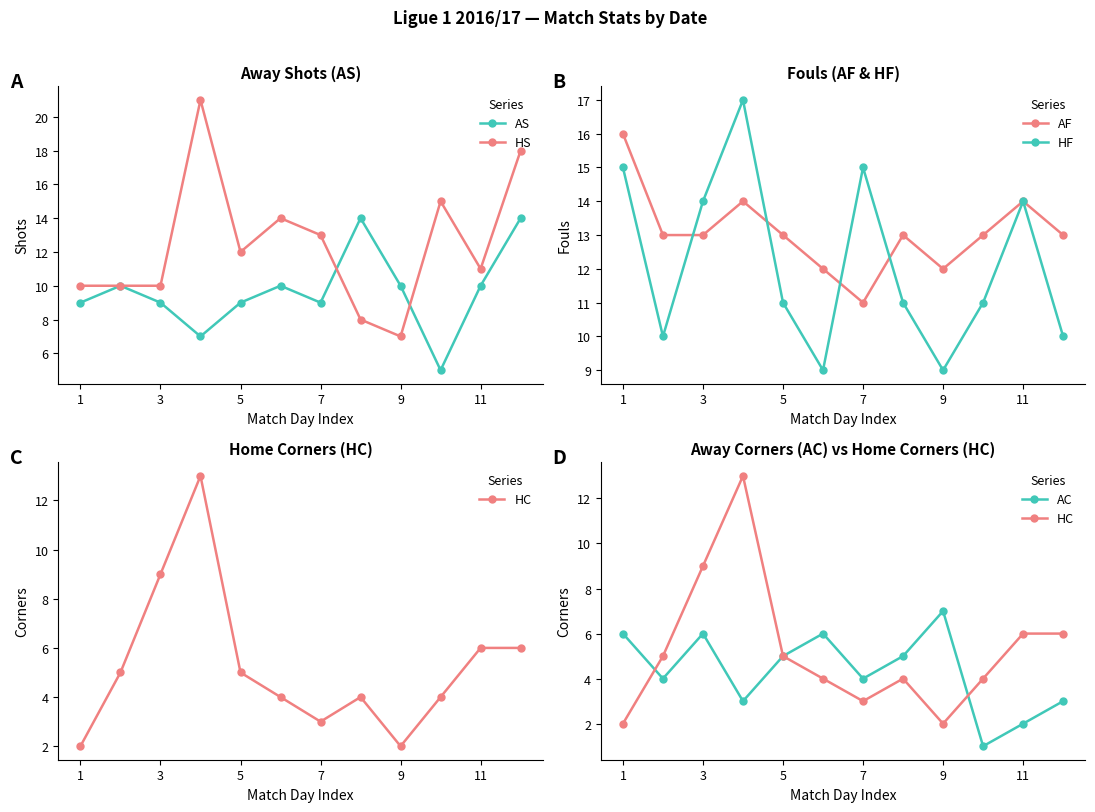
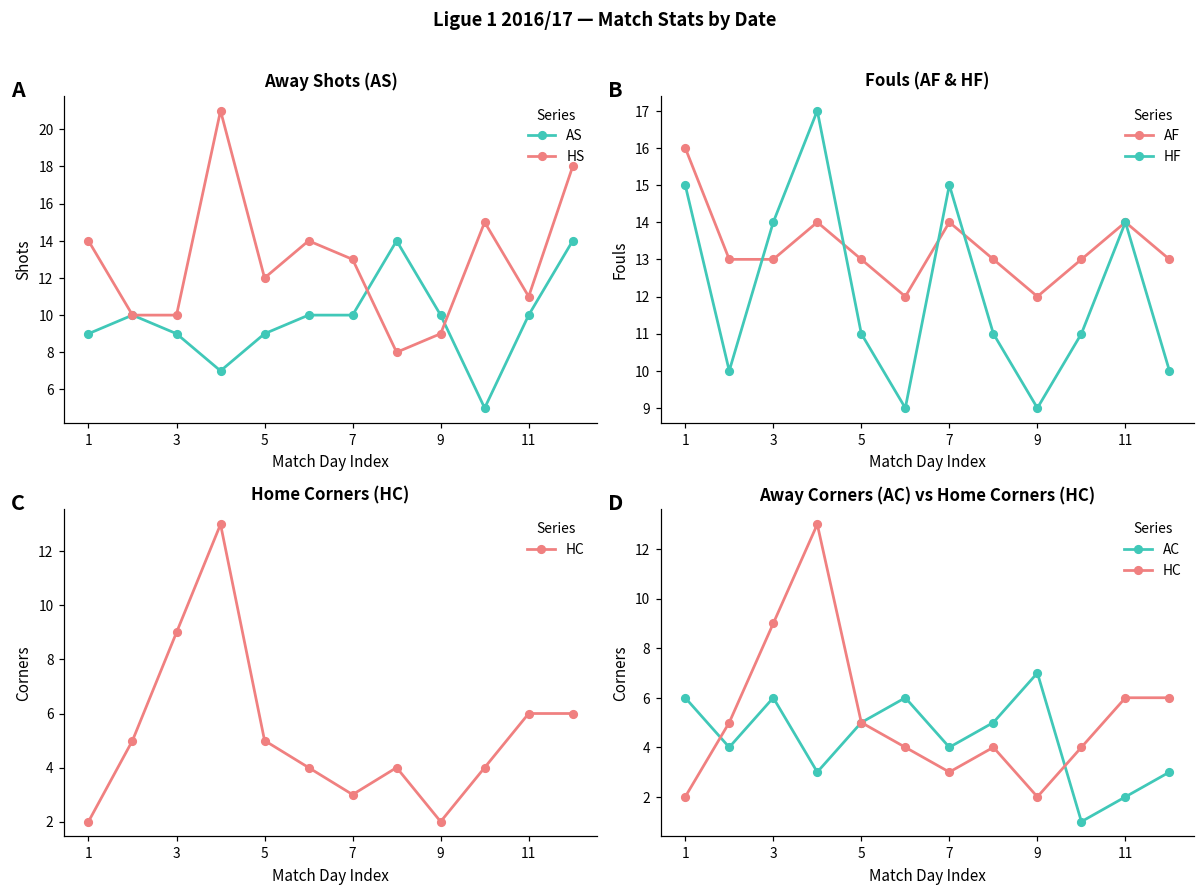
Away Shots (AS), HS, 1: 10 -> 14
Away Shots (AS), AS, 7: 9 -> 10
Away Shots (AS), HS, 9: 7 -> 9
Fouls (AF & HF), AF, 7: 11 -> 14
